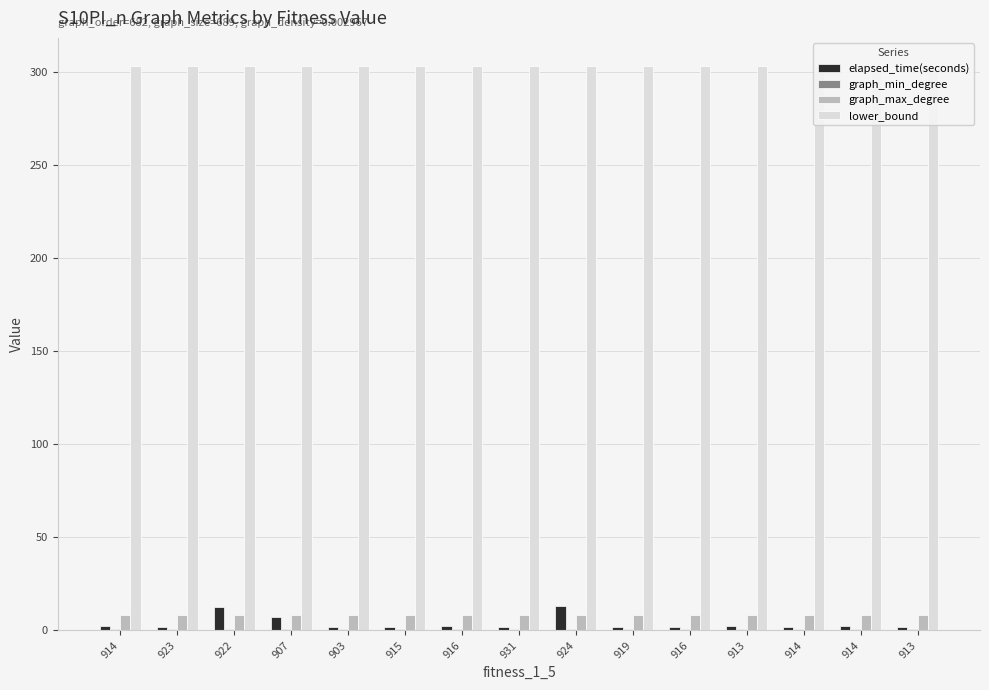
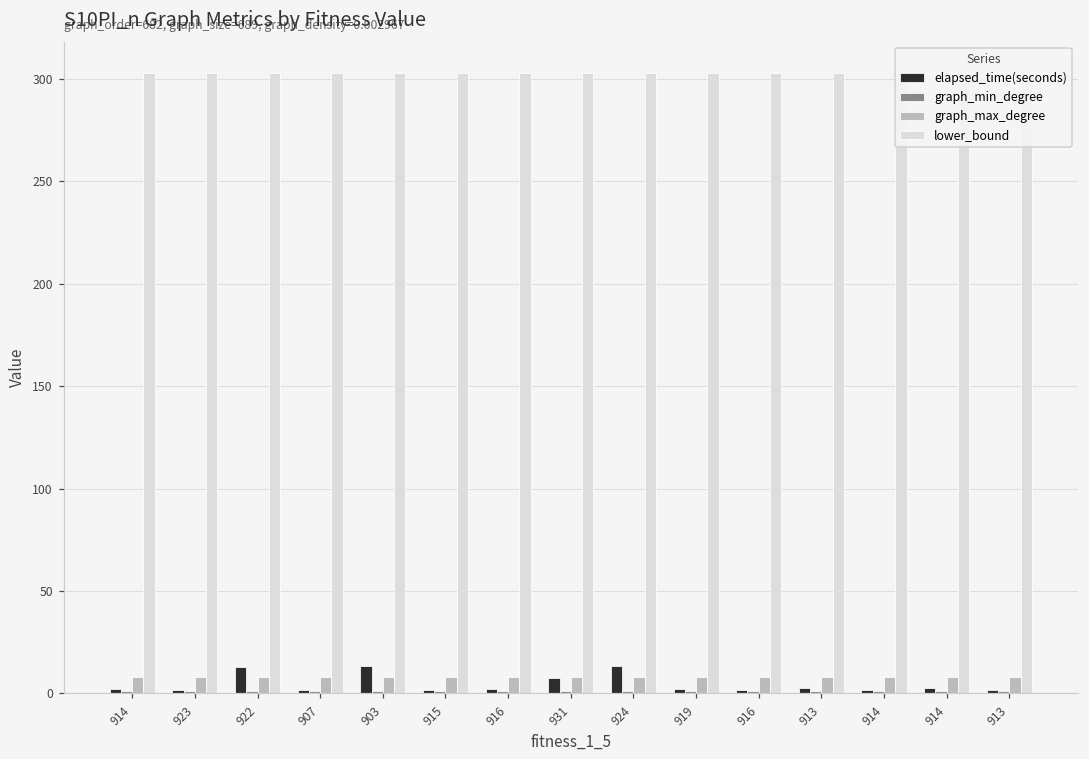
elapsed_time(seconds), 907: 7 -> 2
elapsed_time(seconds), 903: 2 -> 13
elapsed_time(seconds), 931: 2 -> 8
